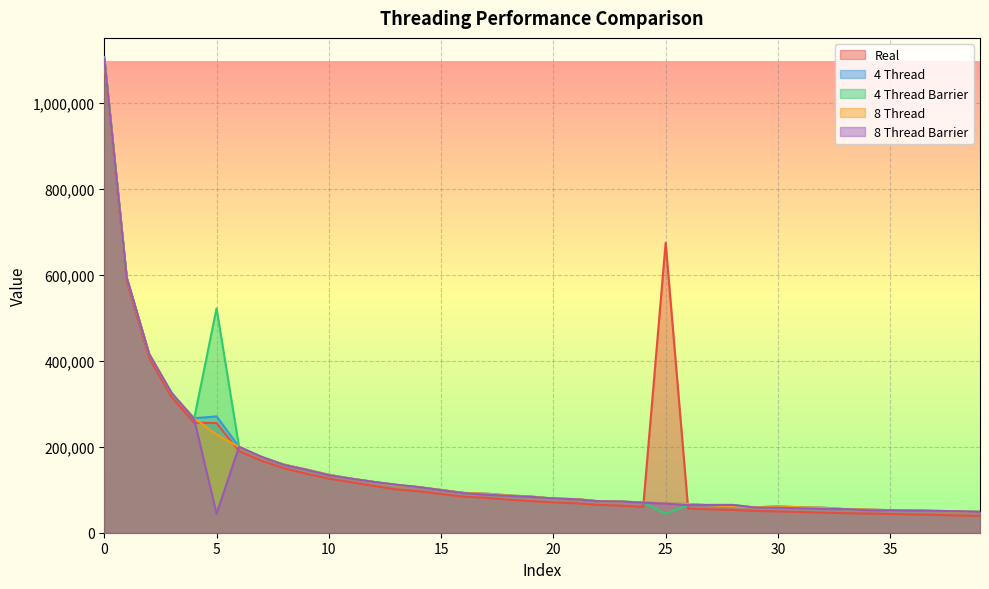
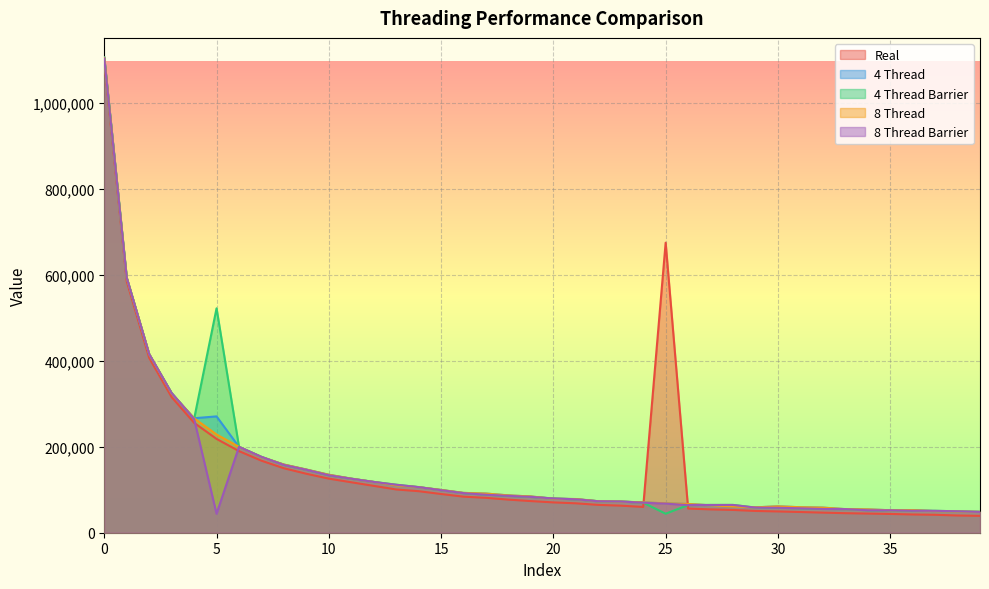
Real, 5: 260,000 -> 220,000
